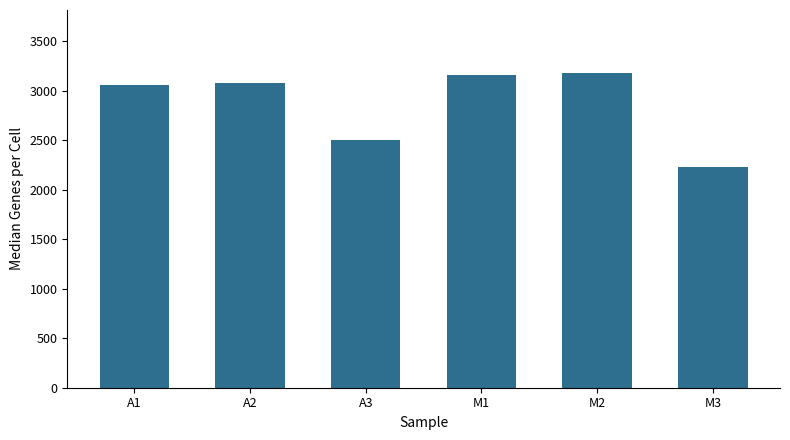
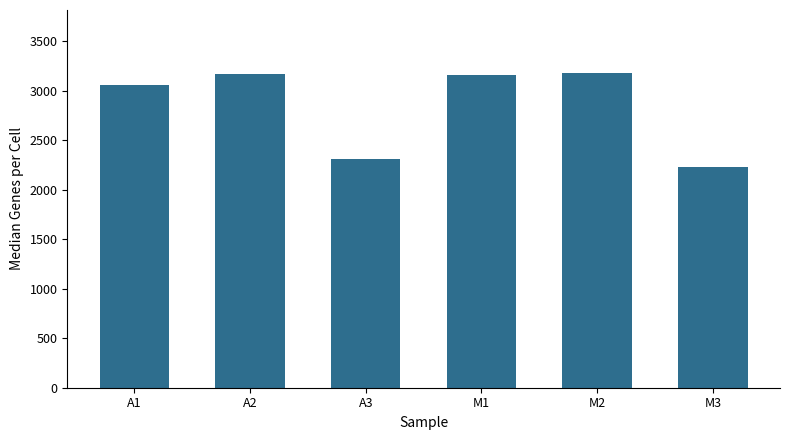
A2: 3100 -> 3200
A3: 2500 -> 2300
